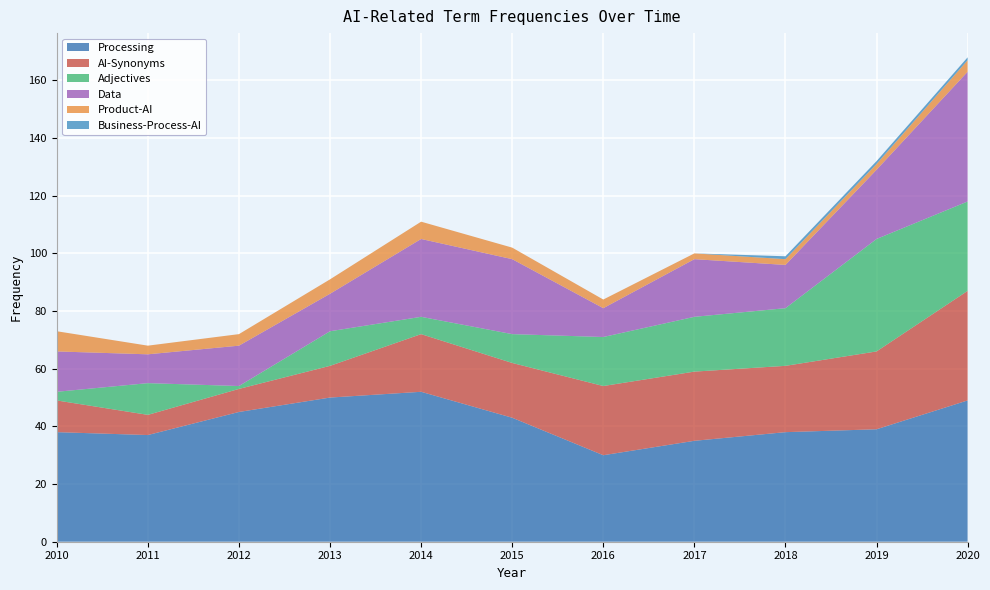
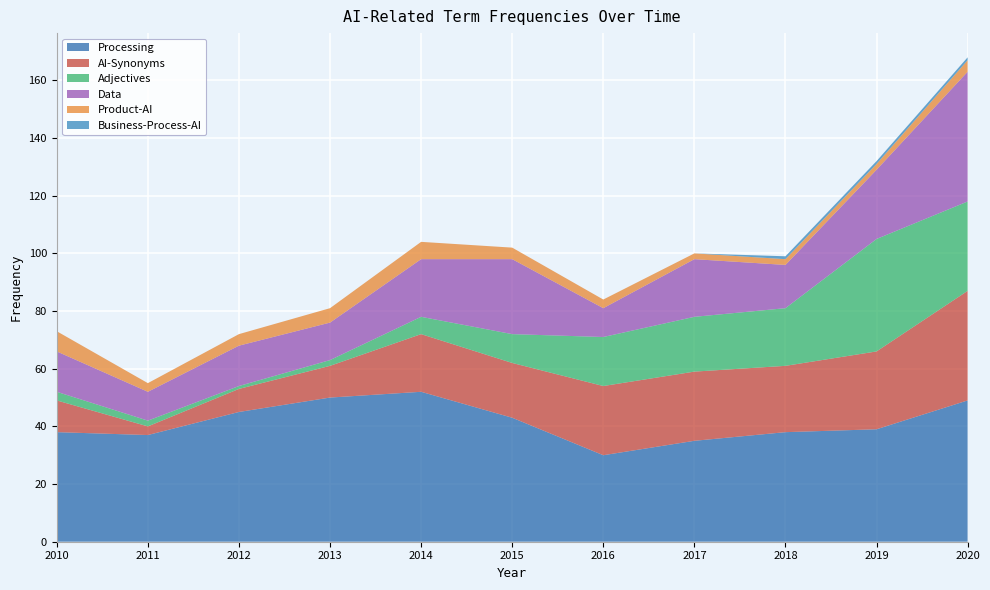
AI-Synonyms, 2011: 7 -> 3
Adjectives, 2011: 11 -> 2
Adjectives, 2013: 12 -> 2
Data, 2014: 27 -> 20
